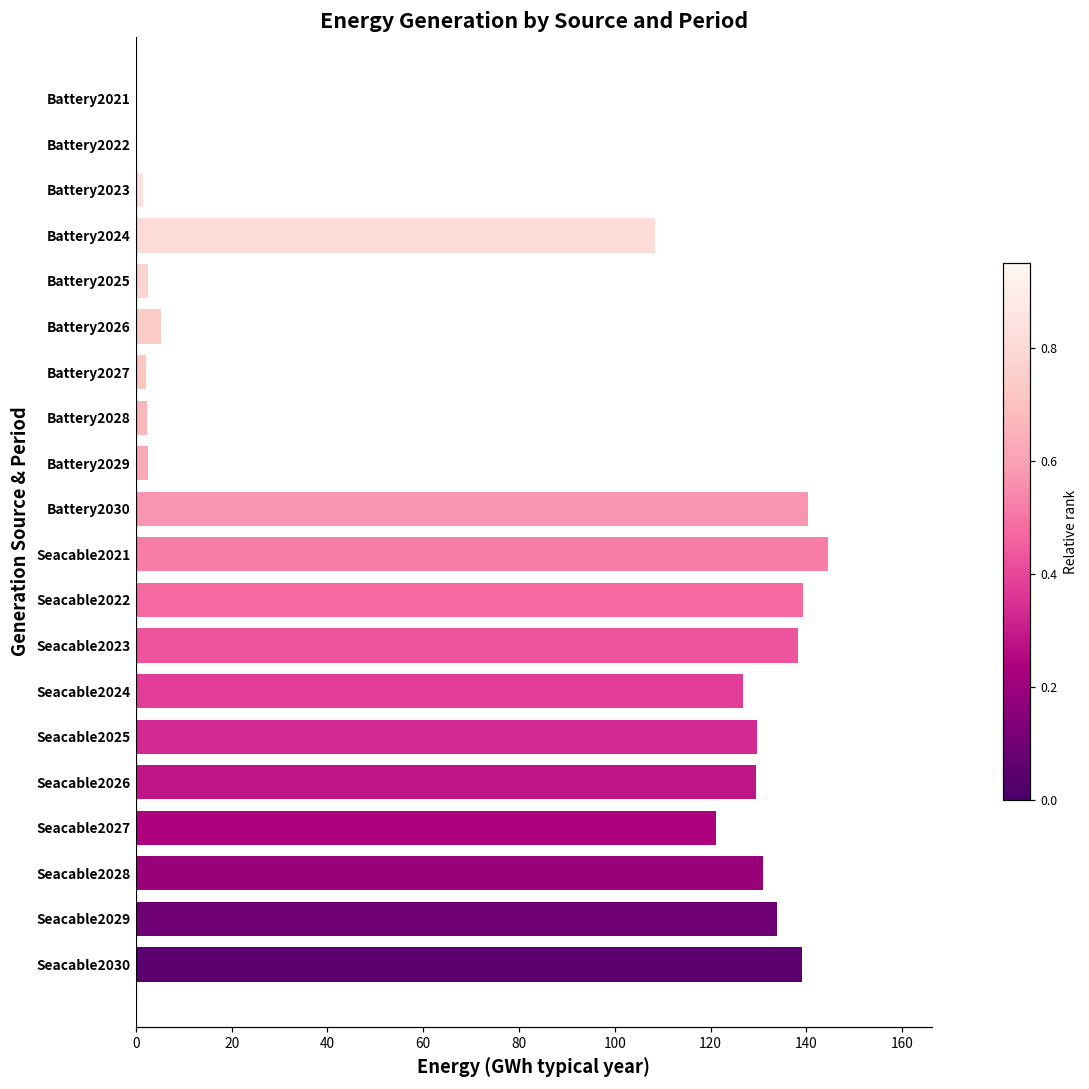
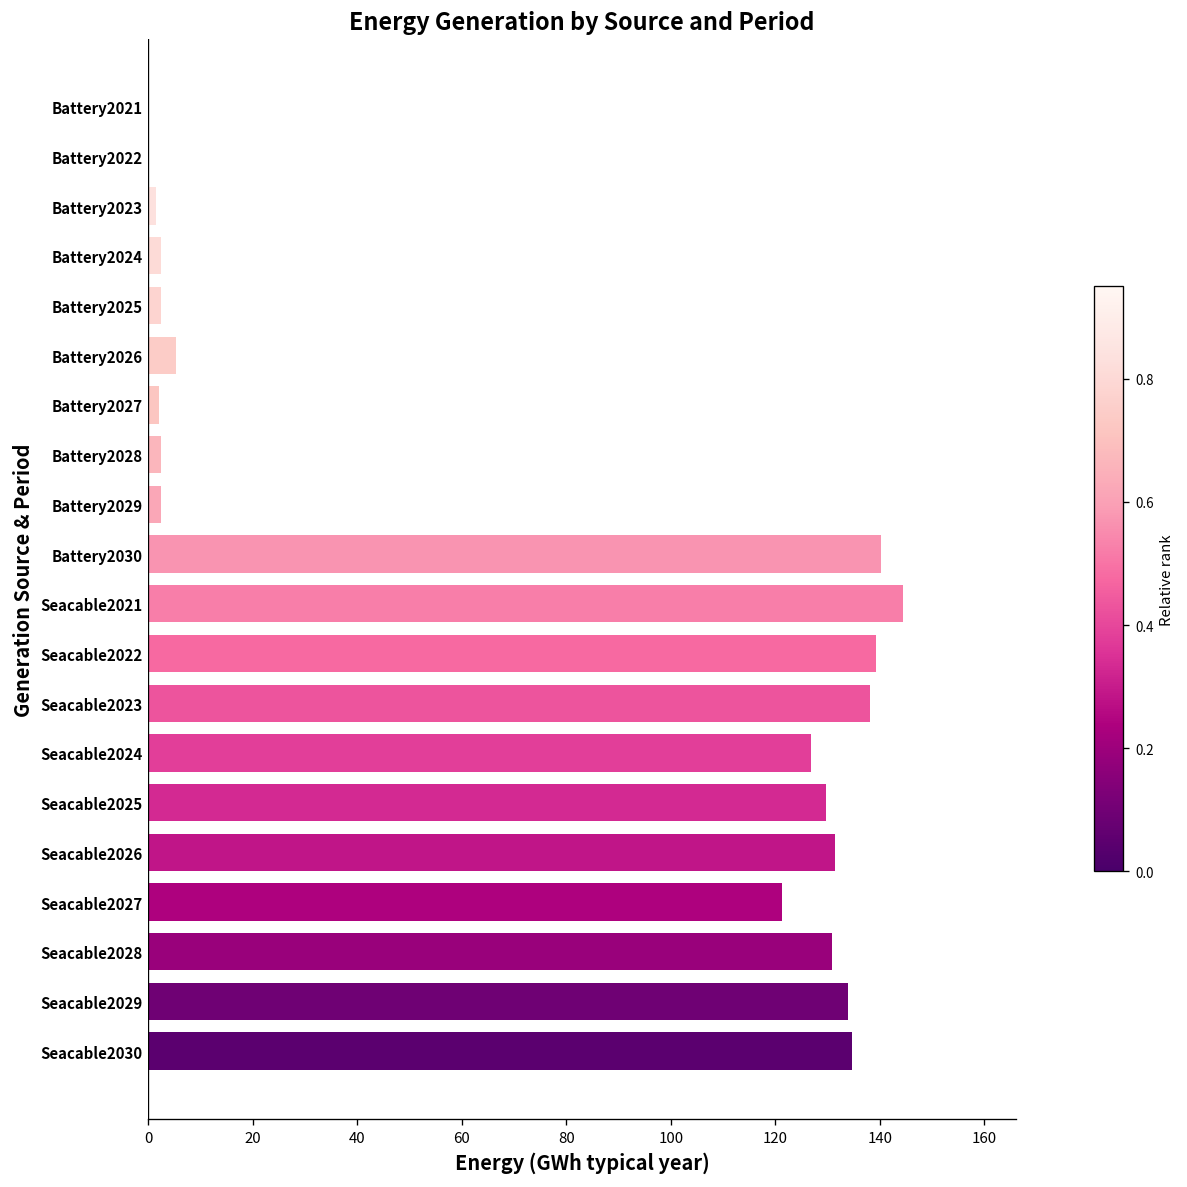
Battery2024: 108 -> 2
Seacable2026: 129 -> 131
Seacable2030: 139 -> 135
